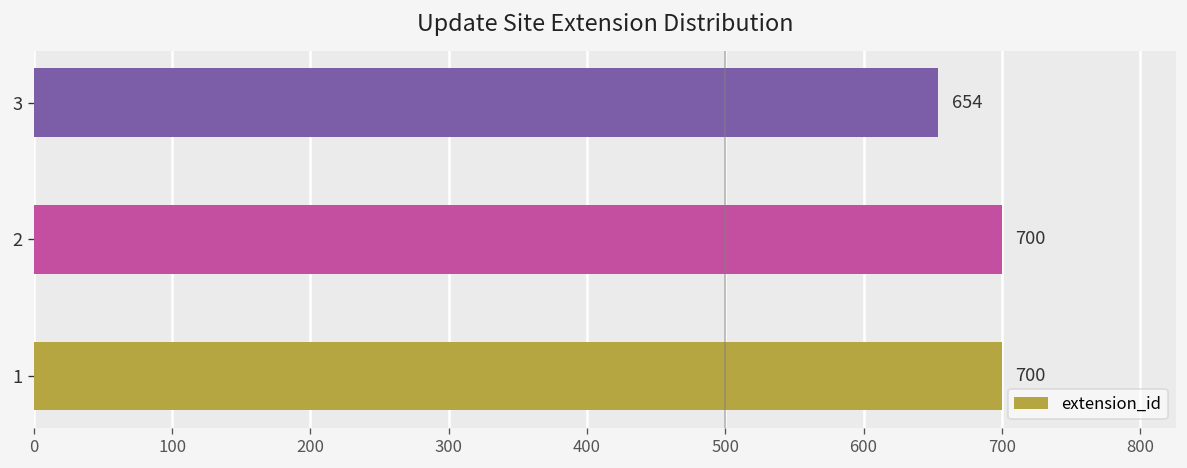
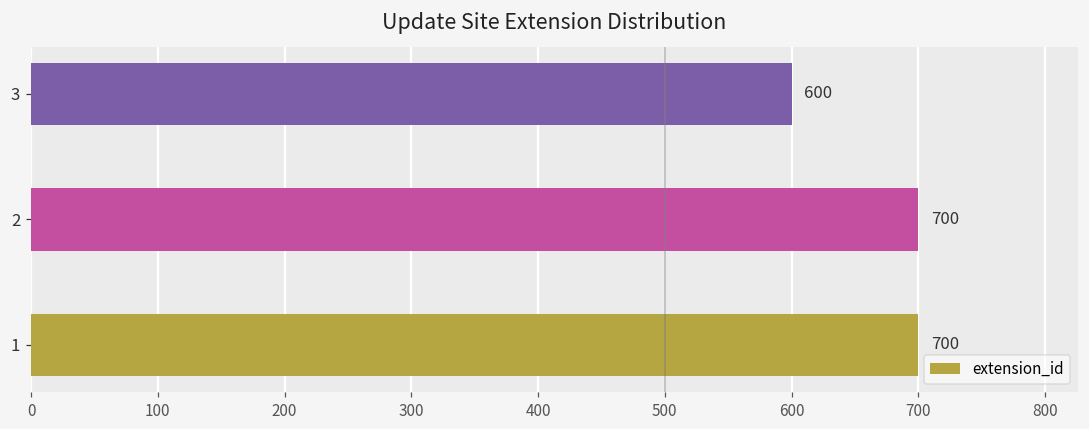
3: 654 -> 600
